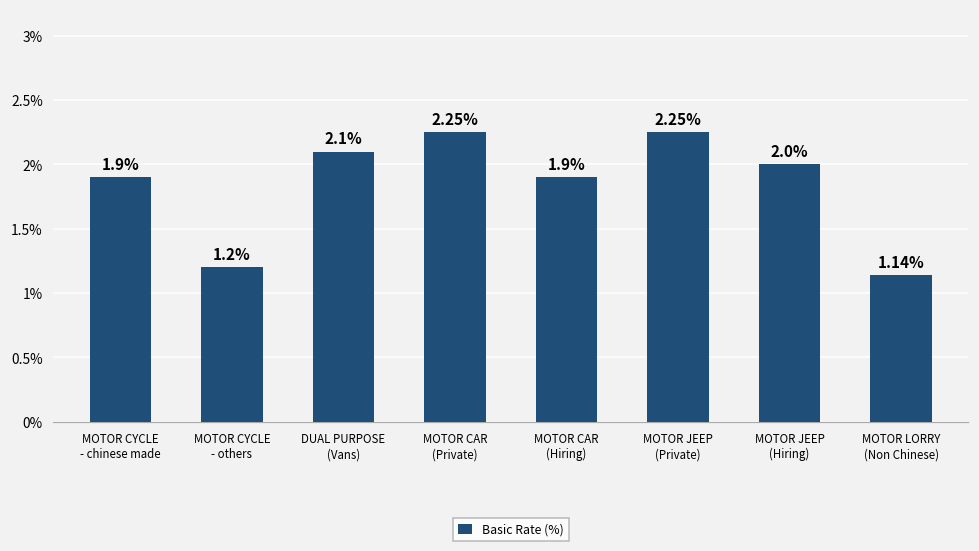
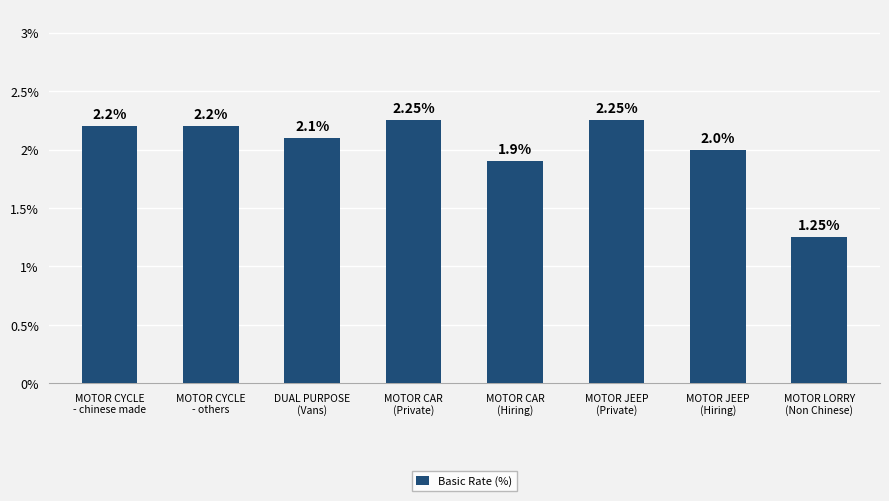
MOTOR CYCLE - chinese made: 1.9% -> 2.2%
MOTOR CYCLE - others: 1.2% -> 2.2%
MOTOR LORRY (Non Chinese): 1.14% -> 1.25%
